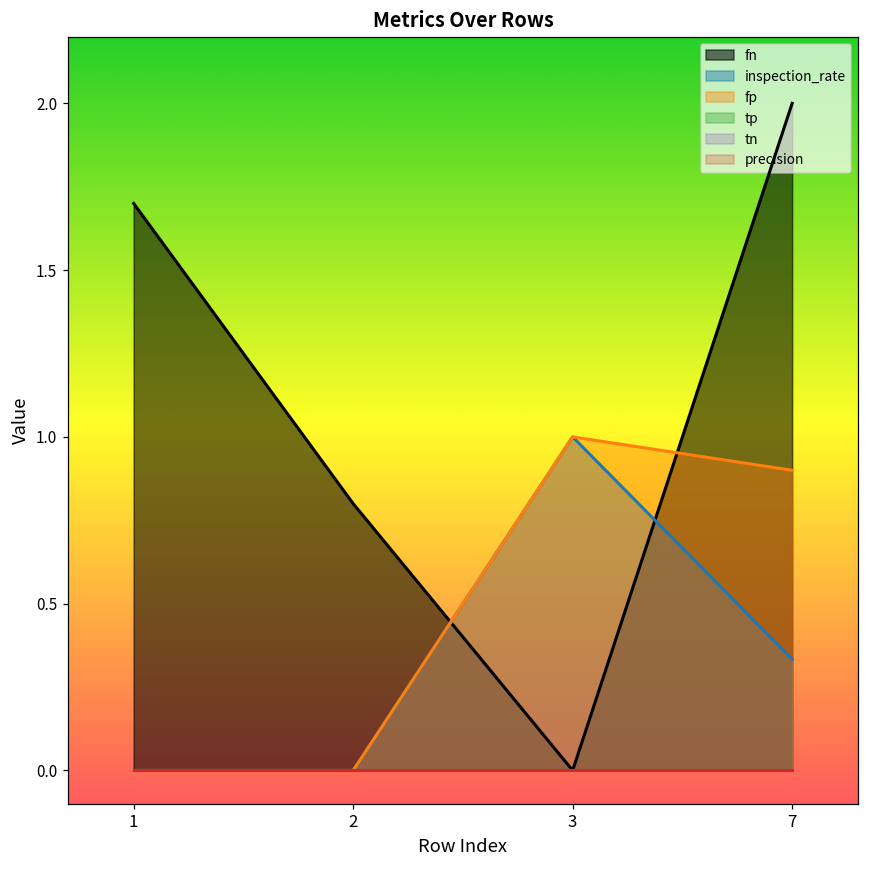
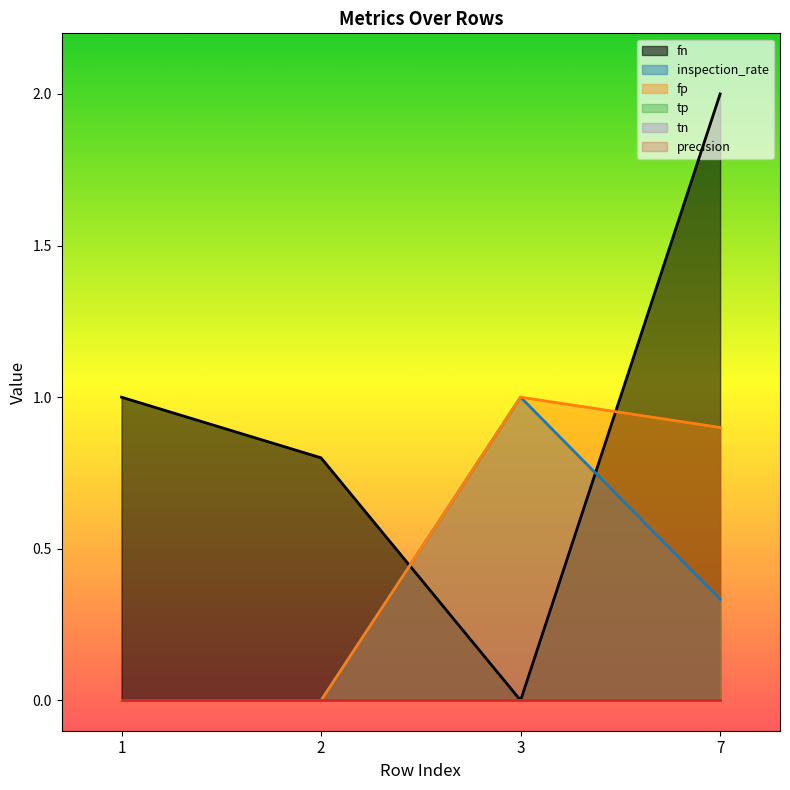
fn, 1: 1.7 -> 1.0
